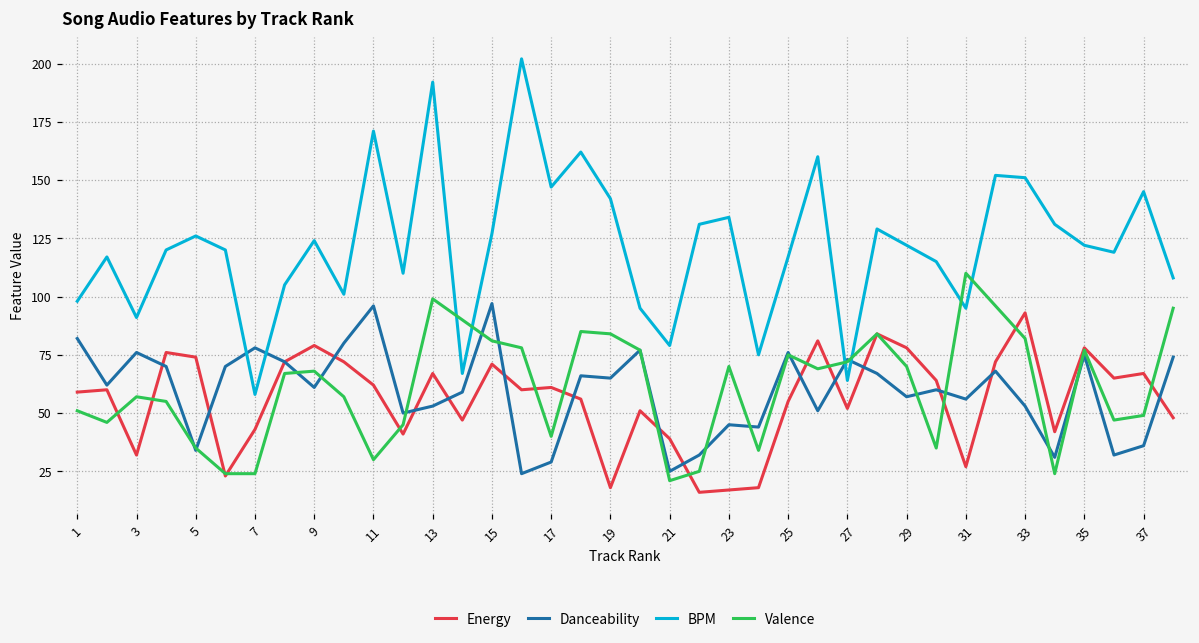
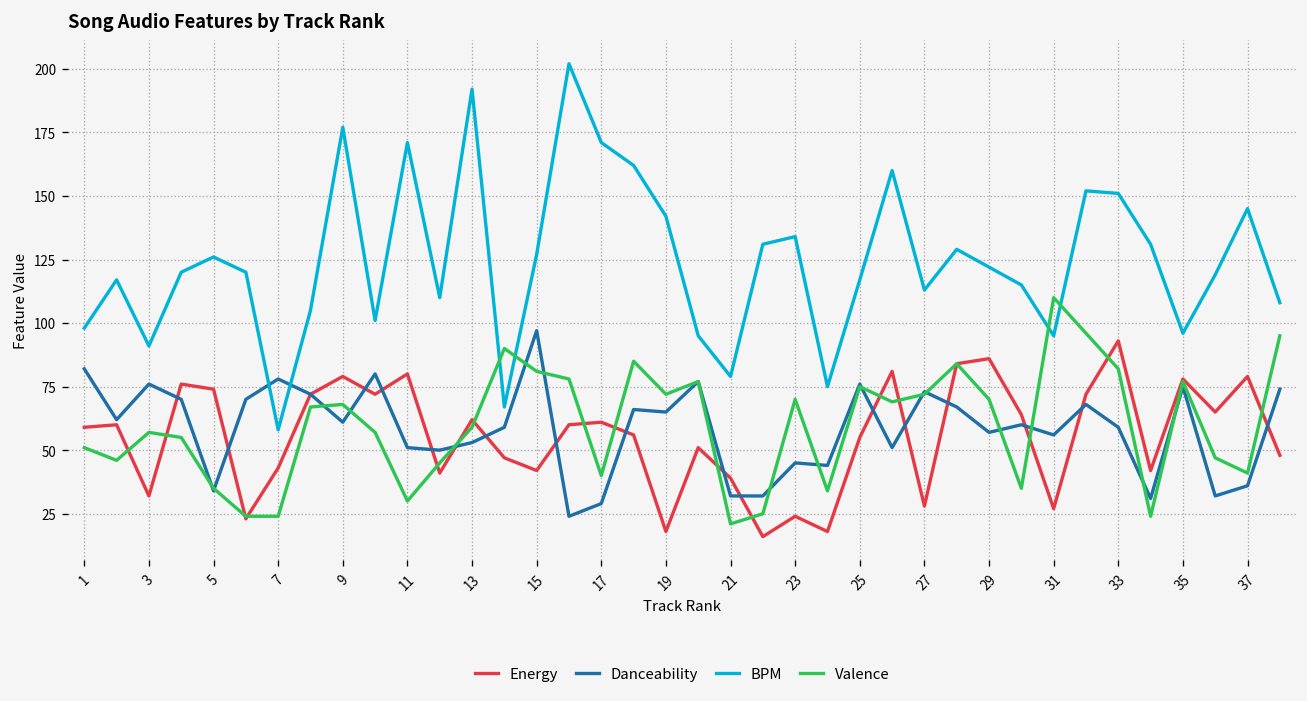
BPM, 9: 124 -> 177
Energy, 11: 62 -> 80
Danceability, 11: 96 -> 51
Energy, 13: 67 -> 62
Valence, 13: 99 -> 59
Energy, 15: 71 -> 42
BPM, 17: 147 -> 171
Valence, 19: 84 -> 72
Danceability, 21: 25 -> 32
Energy, 23: 17 -> 24
Energy, 27: 52 -> 28
BPM, 27: 64 -> 113
Energy, 29: 78 -> 86
Danceability, 33: 53 -> 59
BPM, 35: 122 -> 96
Energy, 37: 67 -> 79
Valence, 37: 49 -> 41
